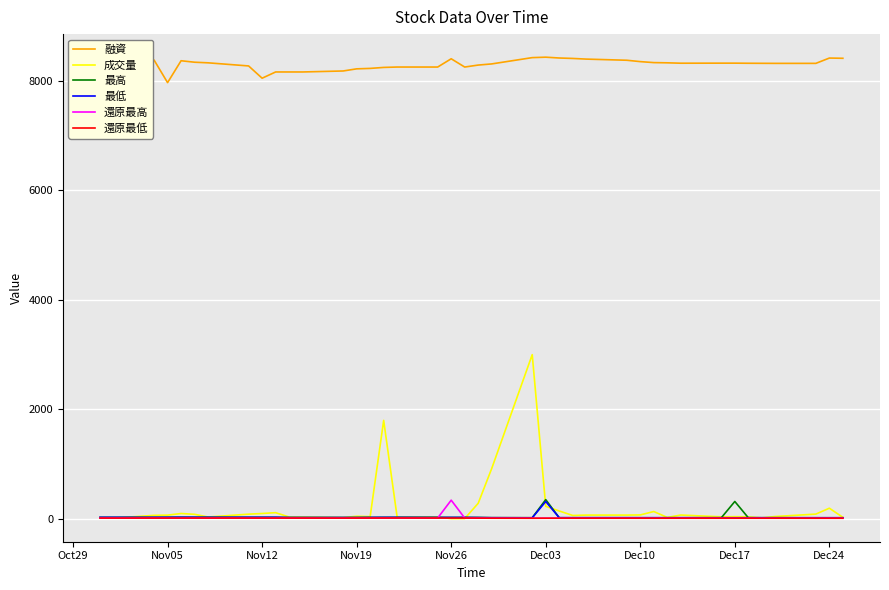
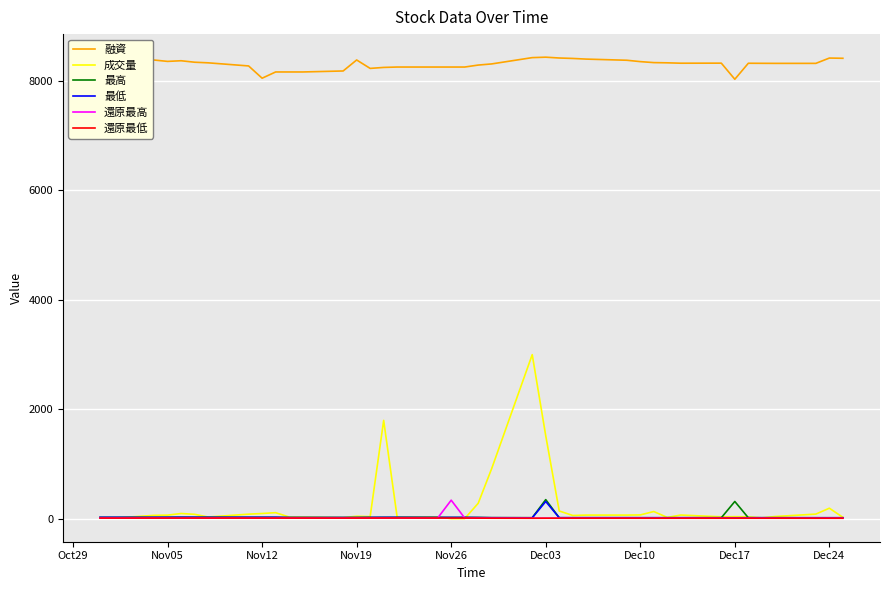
融資, Nov05: 8000 -> 8400
融資, Nov19: 8200 -> 8400
融資, Nov26: 8400 -> 8300
成交量, Dec03: 200 -> 1500
融資, Dec17: 8300 -> 8000
